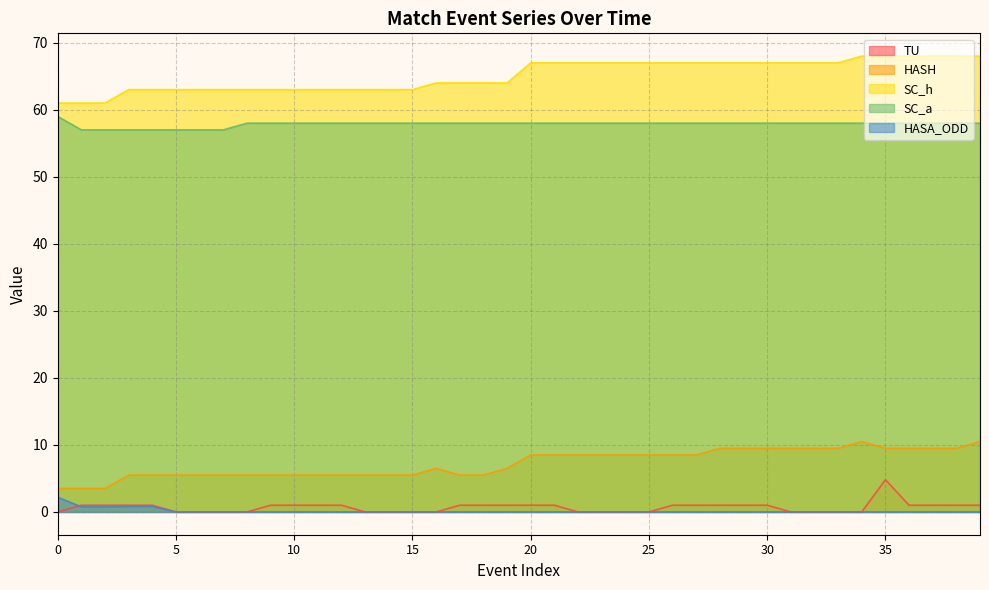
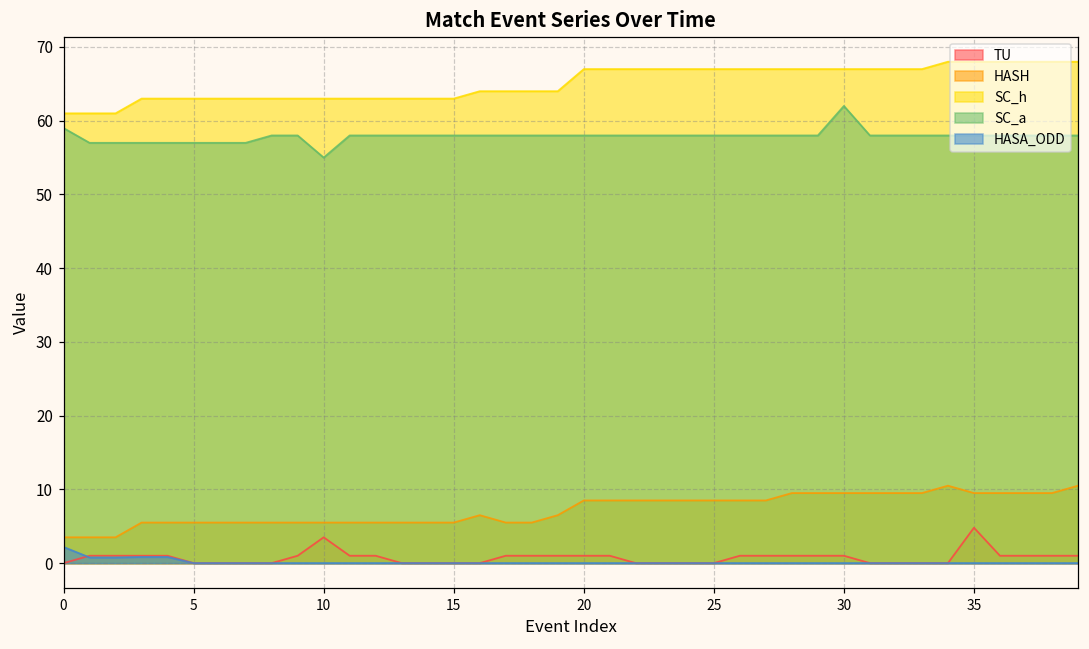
TU, 10: 1 -> 4
SC_a, 10: 58 -> 55
SC_a, 30: 58 -> 62
